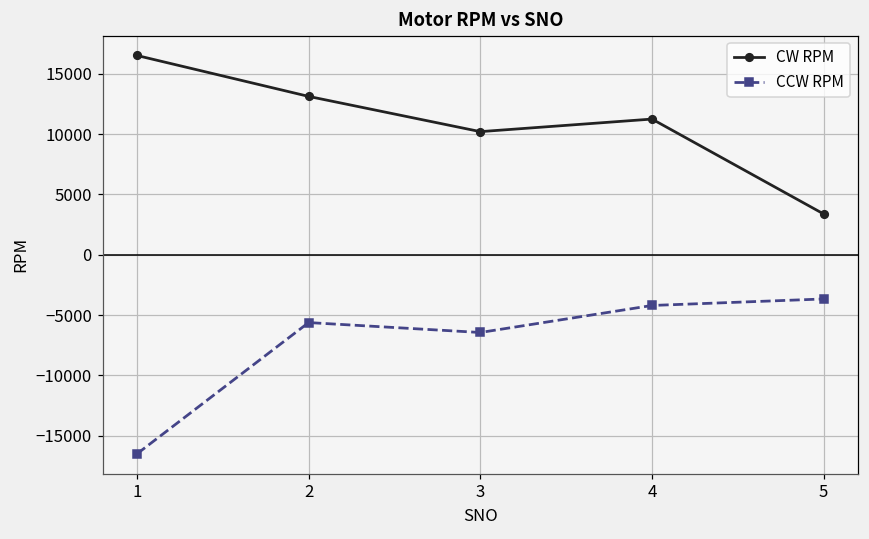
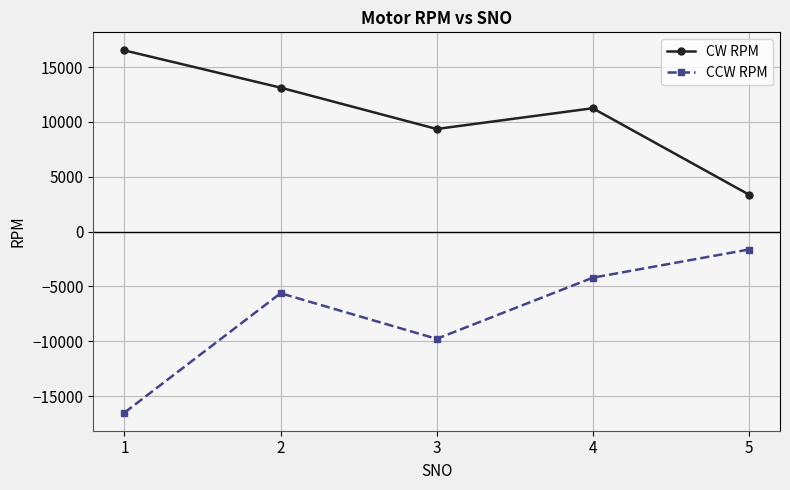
CW RPM, 3: 10200 -> 9400
CCW RPM, 3: -6500 -> -9800
CCW RPM, 5: -3700 -> -1600
